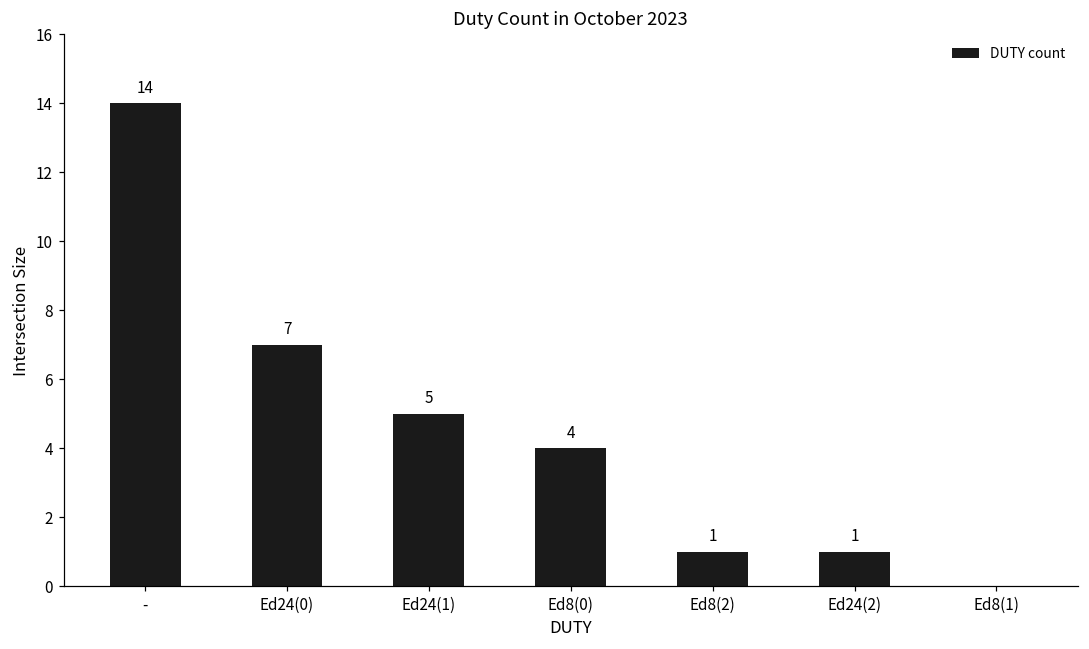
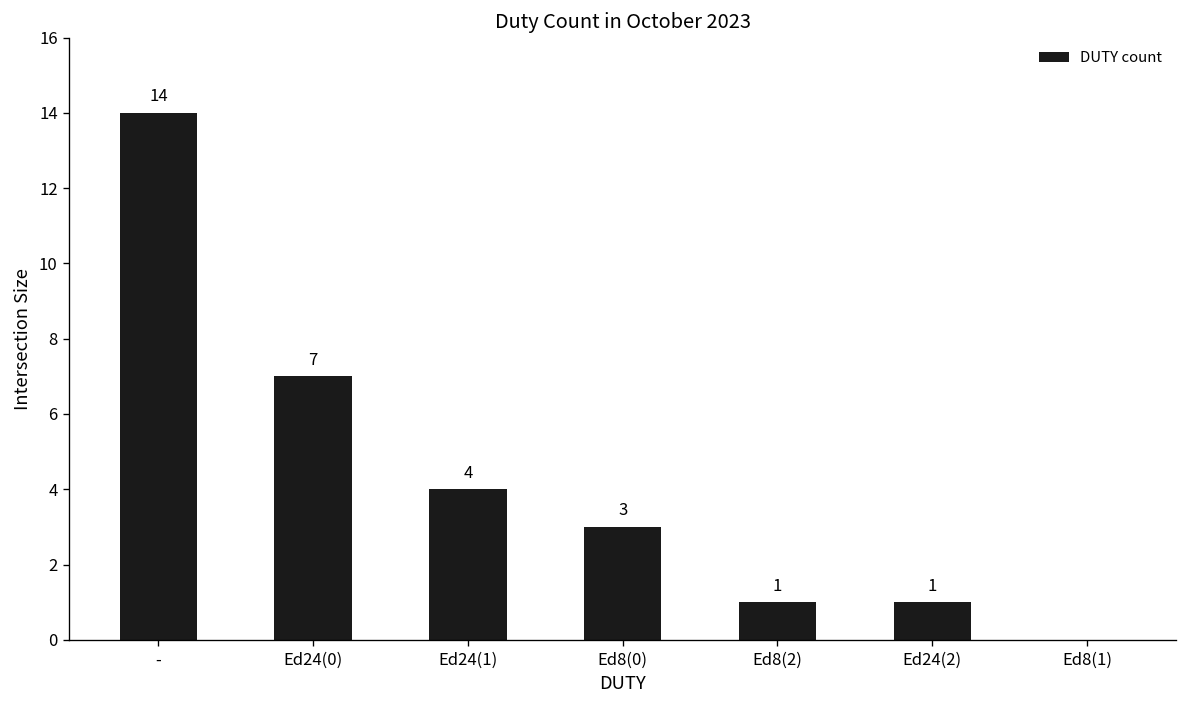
Ed24(1): 5 -> 4
Ed8(0): 4 -> 3
